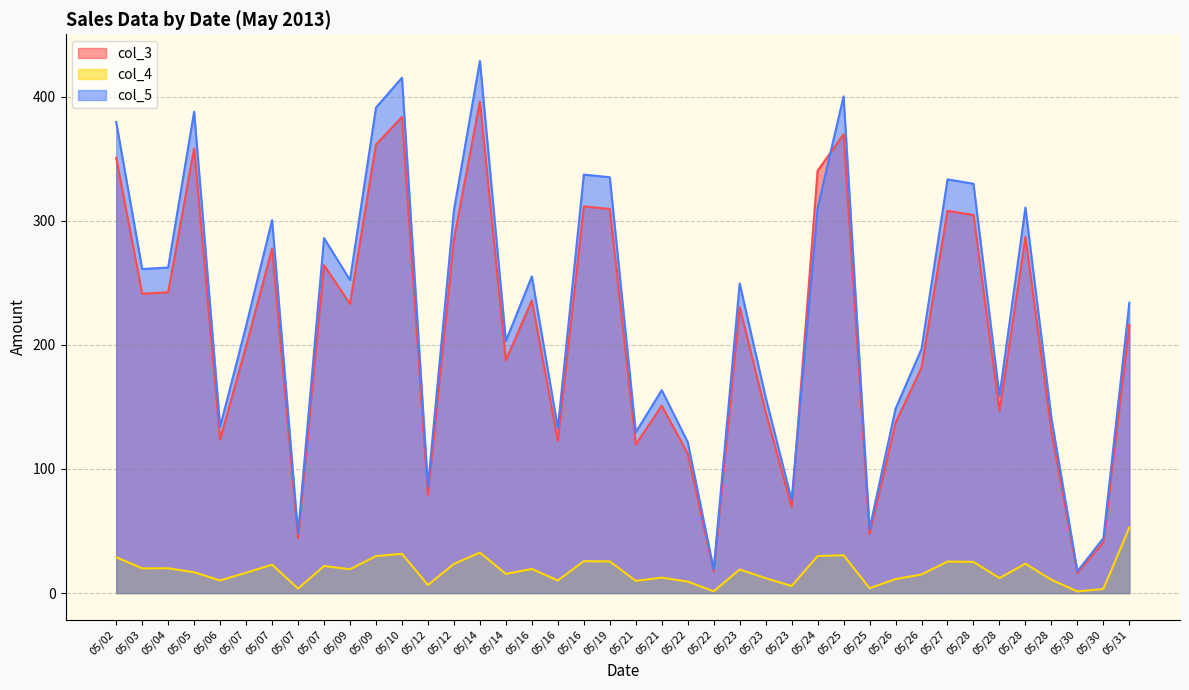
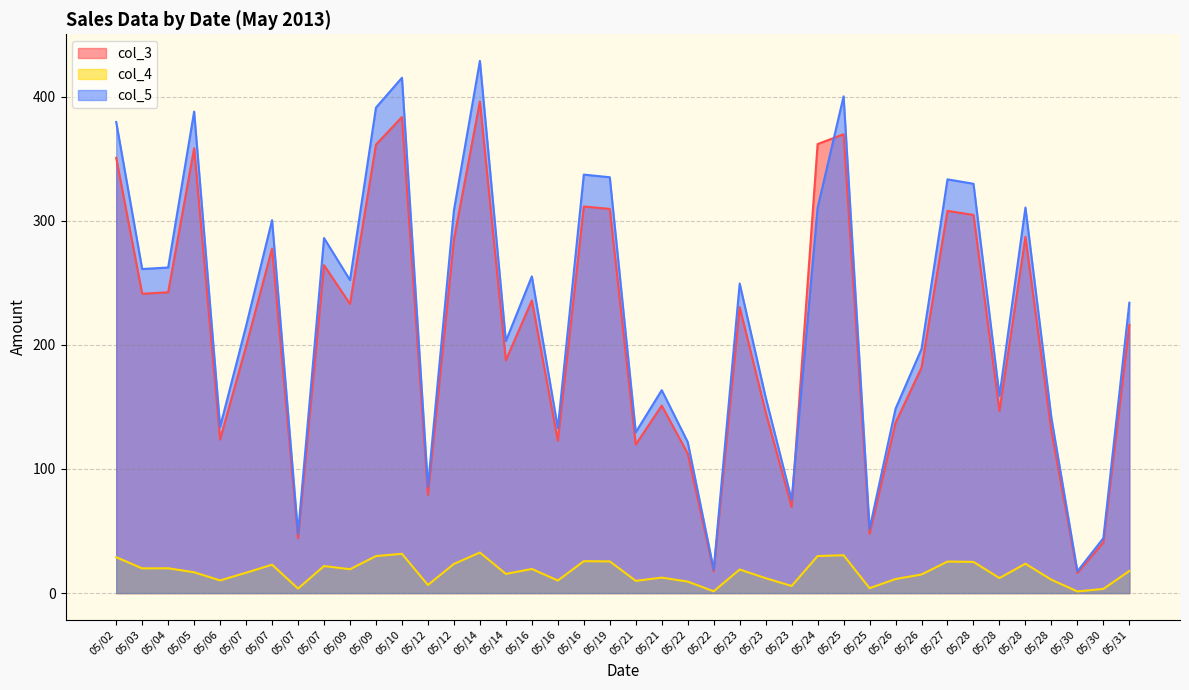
col_3, 05/24: 340 -> 362
col_4, 05/31: 53 -> 18
